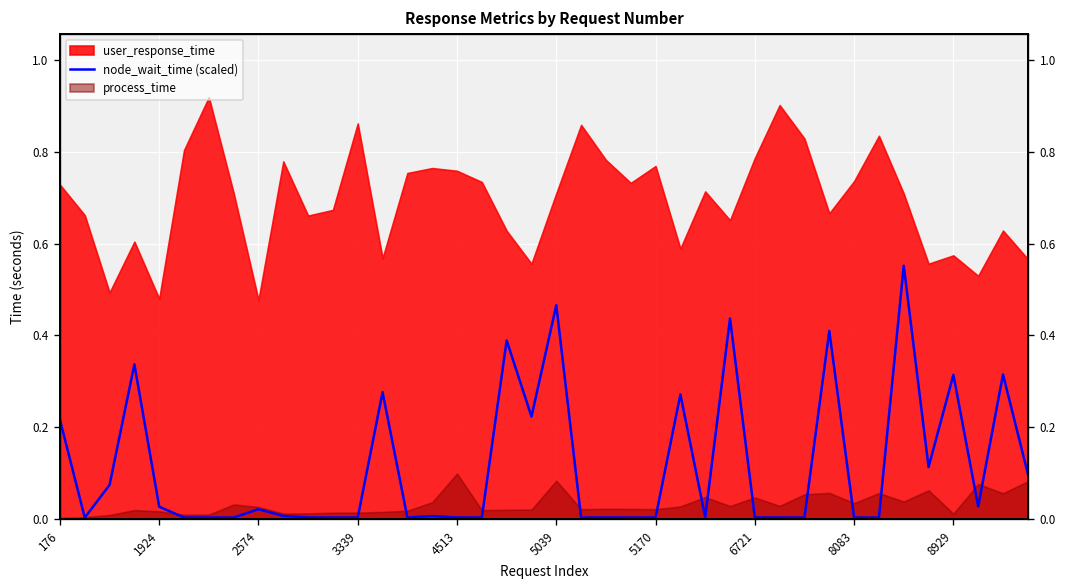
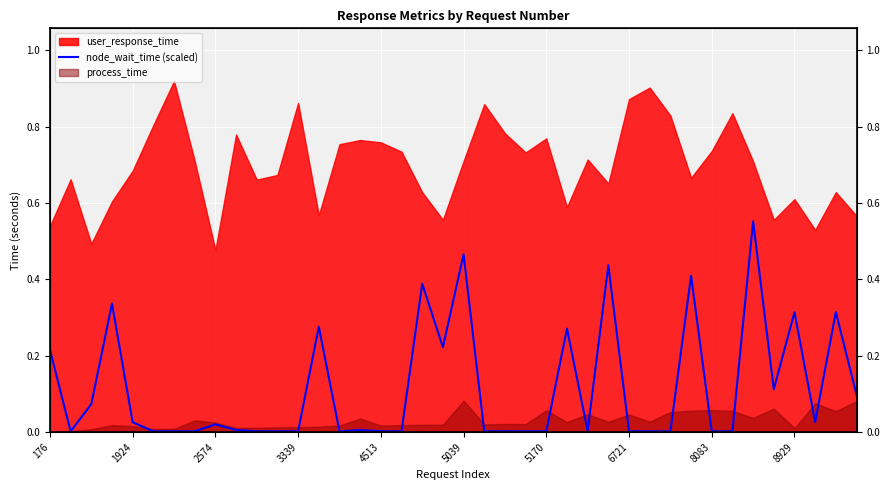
user_response_time, 176: 0.73 -> 0.54
user_response_time, 1924: 0.48 -> 0.68
process_time, 4513: 0.10 -> 0.02
process_time, 5170: 0.02 -> 0.06
user_response_time, 6721: 0.79 -> 0.87
process_time, 8083: 0.03 -> 0.06
user_response_time, 8929: 0.57 -> 0.61
